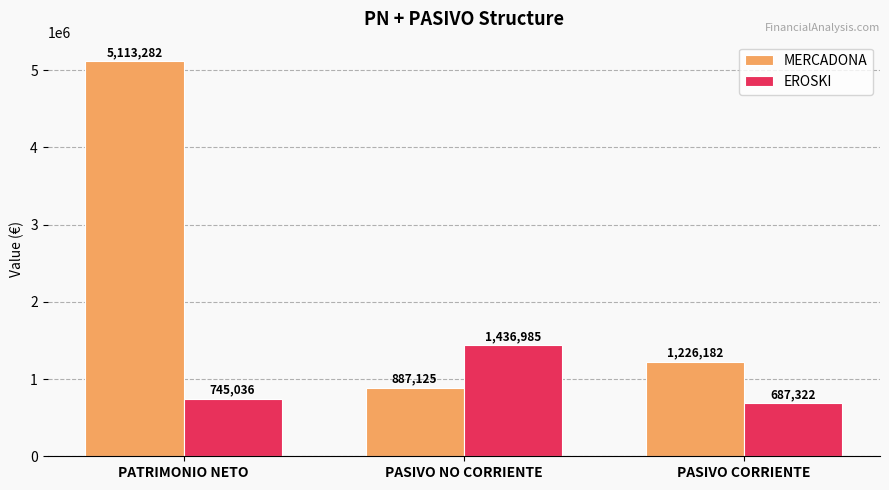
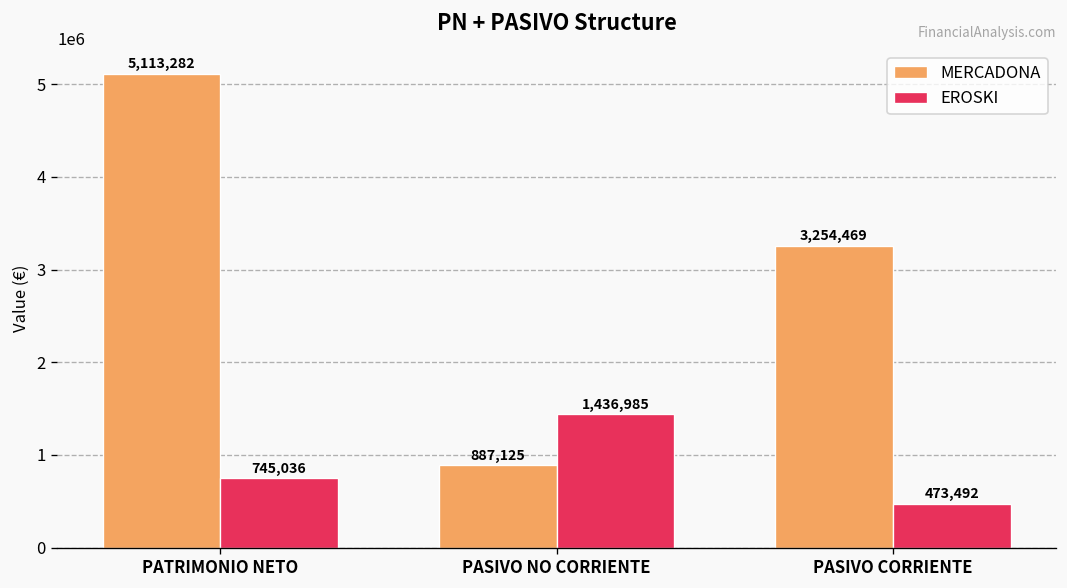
MERCADONA, PASIVO CORRIENTE: 1,226,182 -> 3,254,469
EROSKI, PASIVO CORRIENTE: 687,322 -> 473,492
